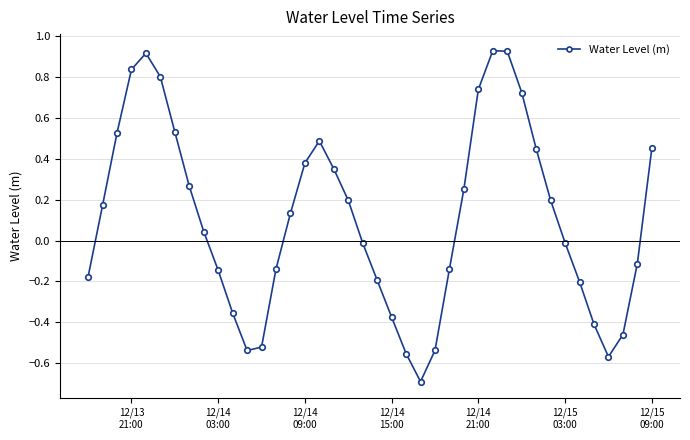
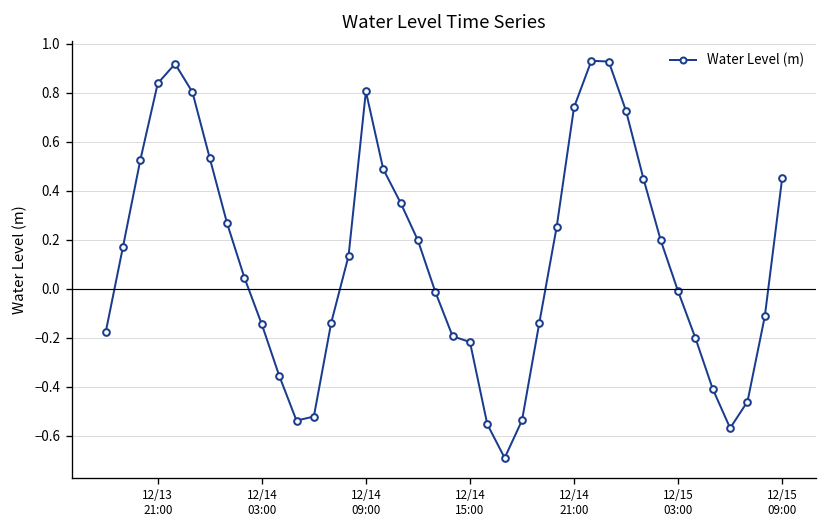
12/14 09:00: 0.38 -> 0.81
12/14 15:00: -0.37 -> -0.22
